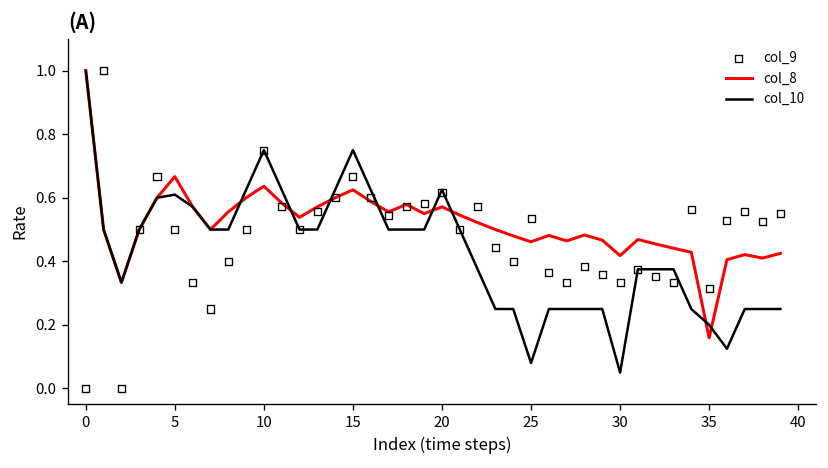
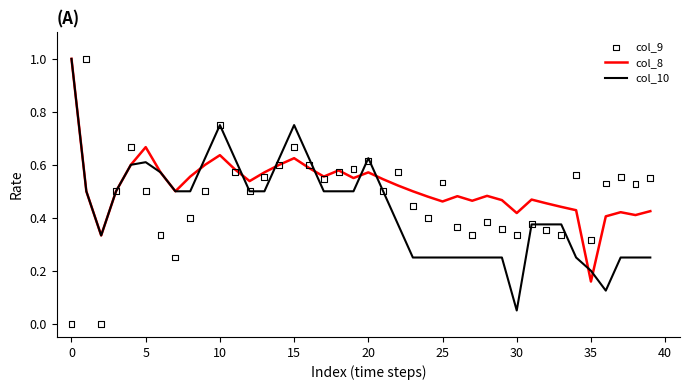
col_10, 25: 0.08 -> 0.25
